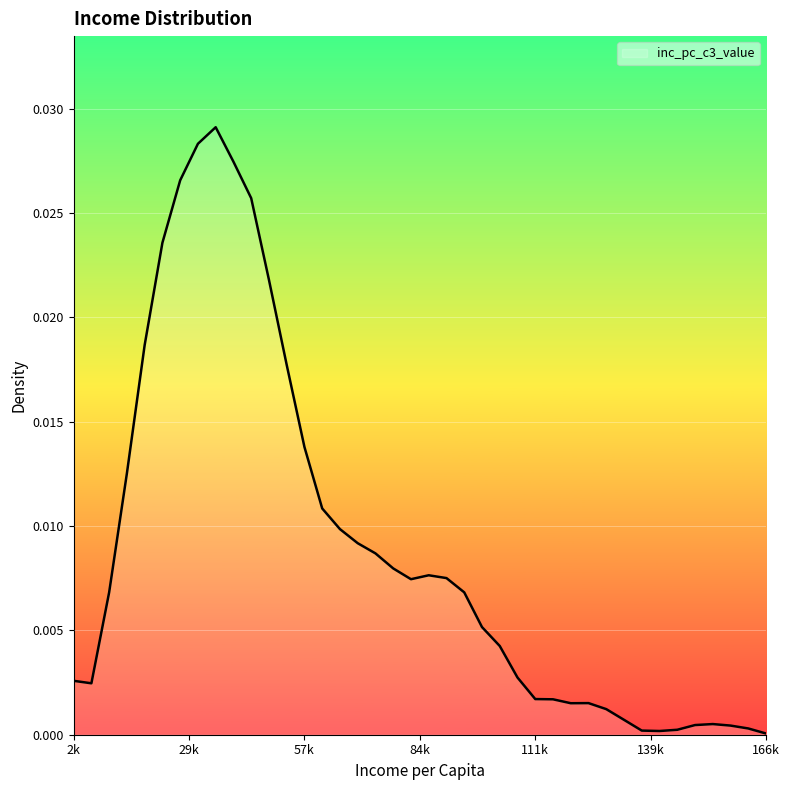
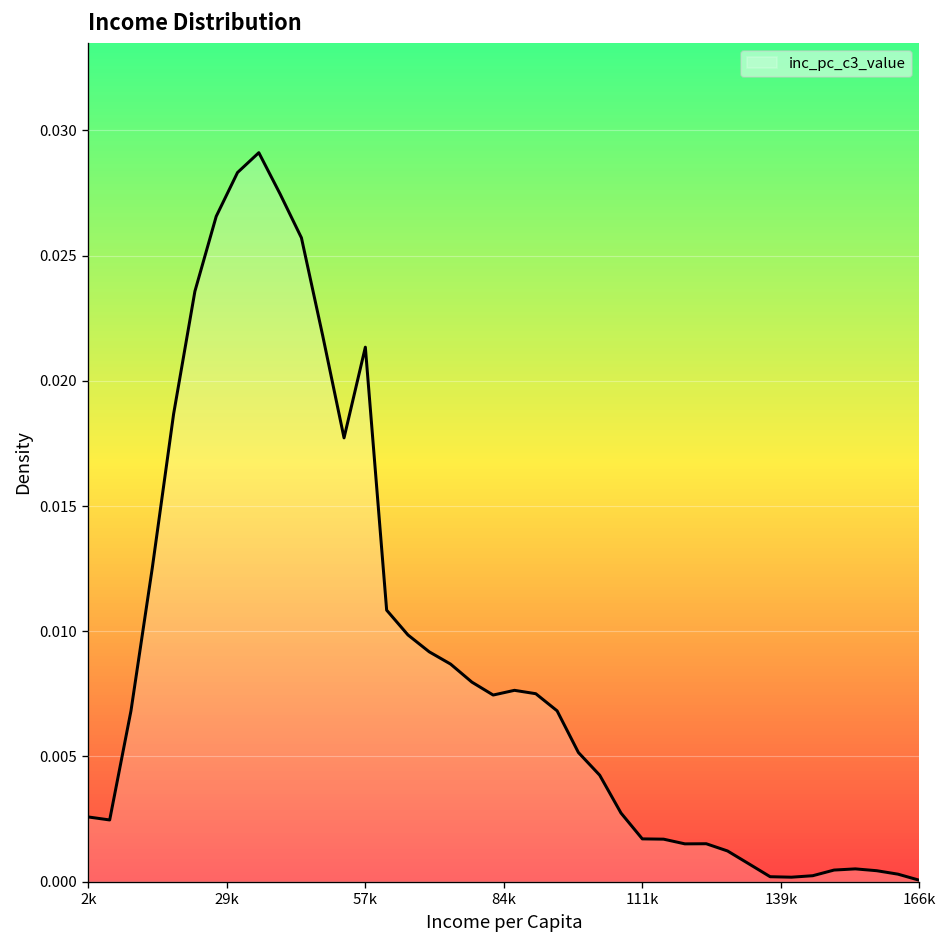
57k: 0.0138 -> 0.0213
